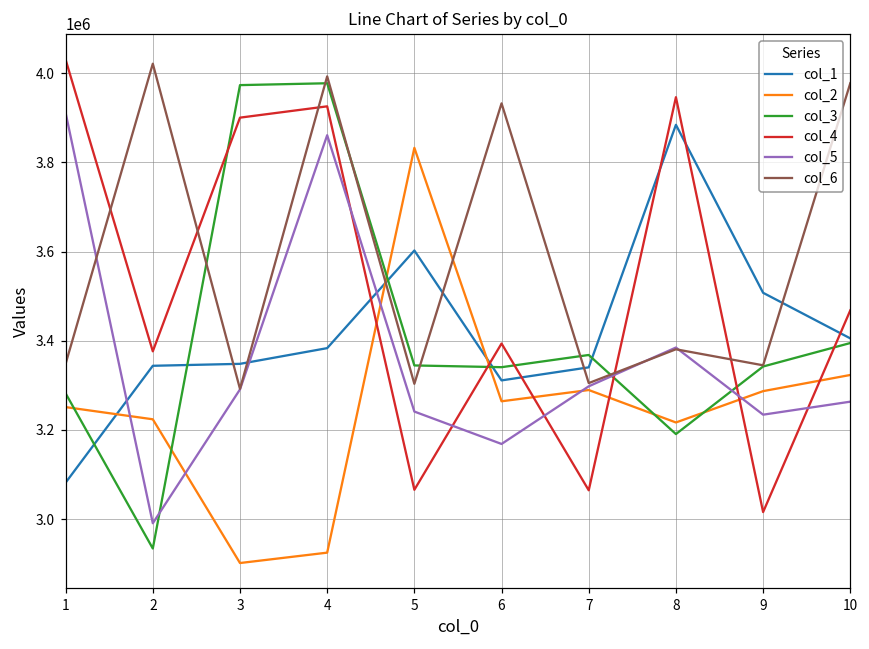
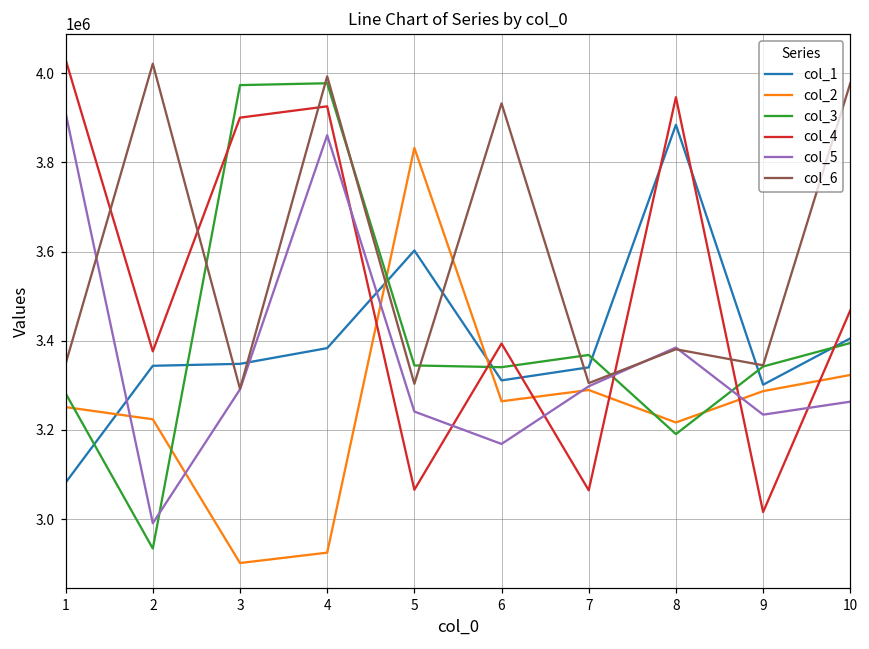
col_1, 9: 3510000 -> 3300000
